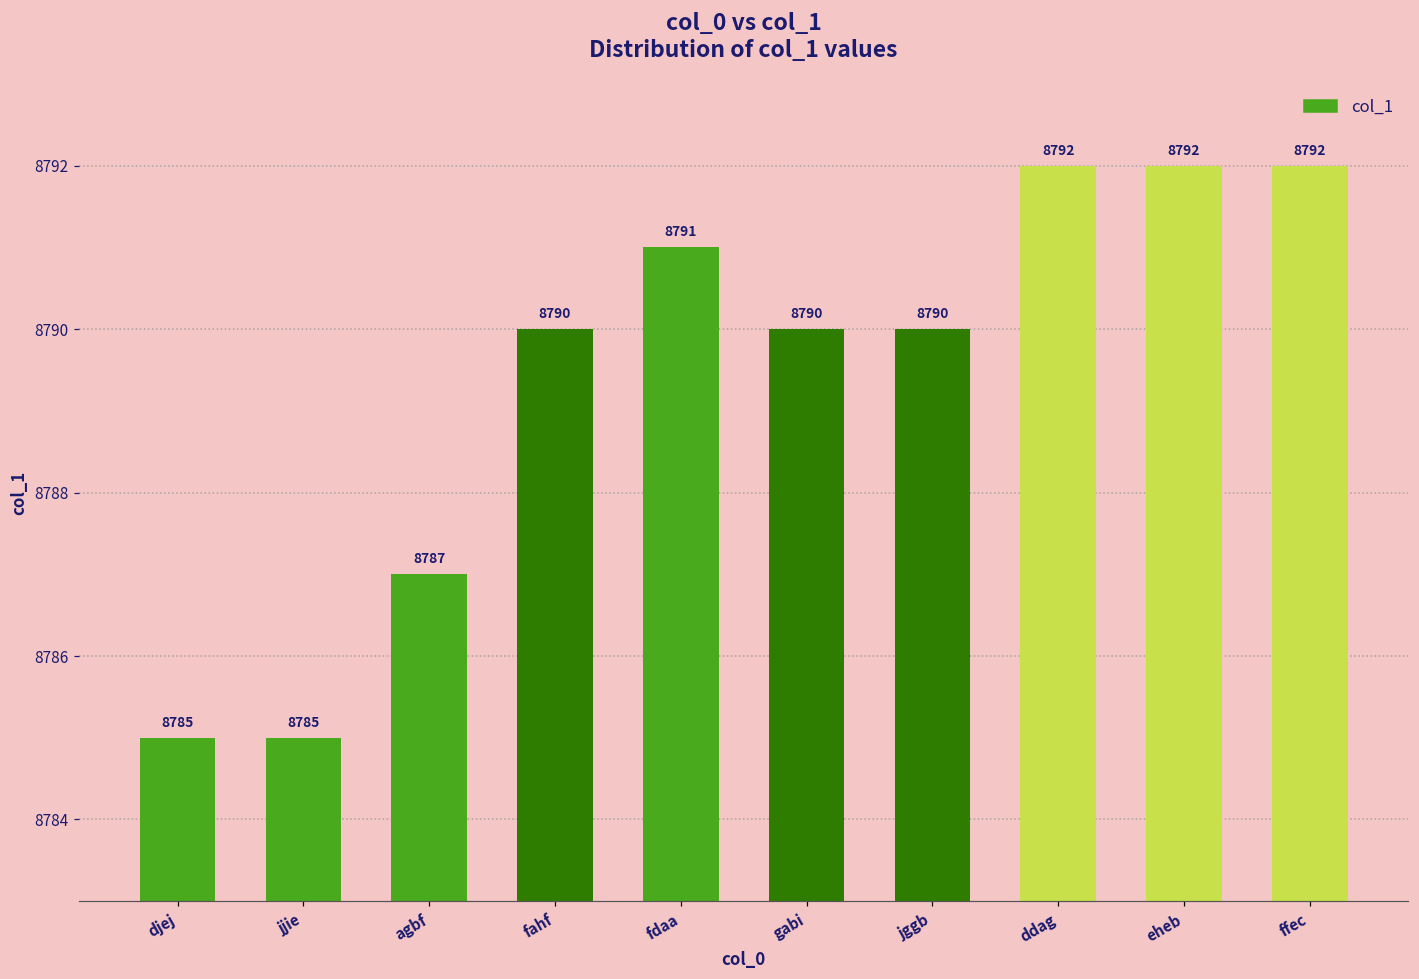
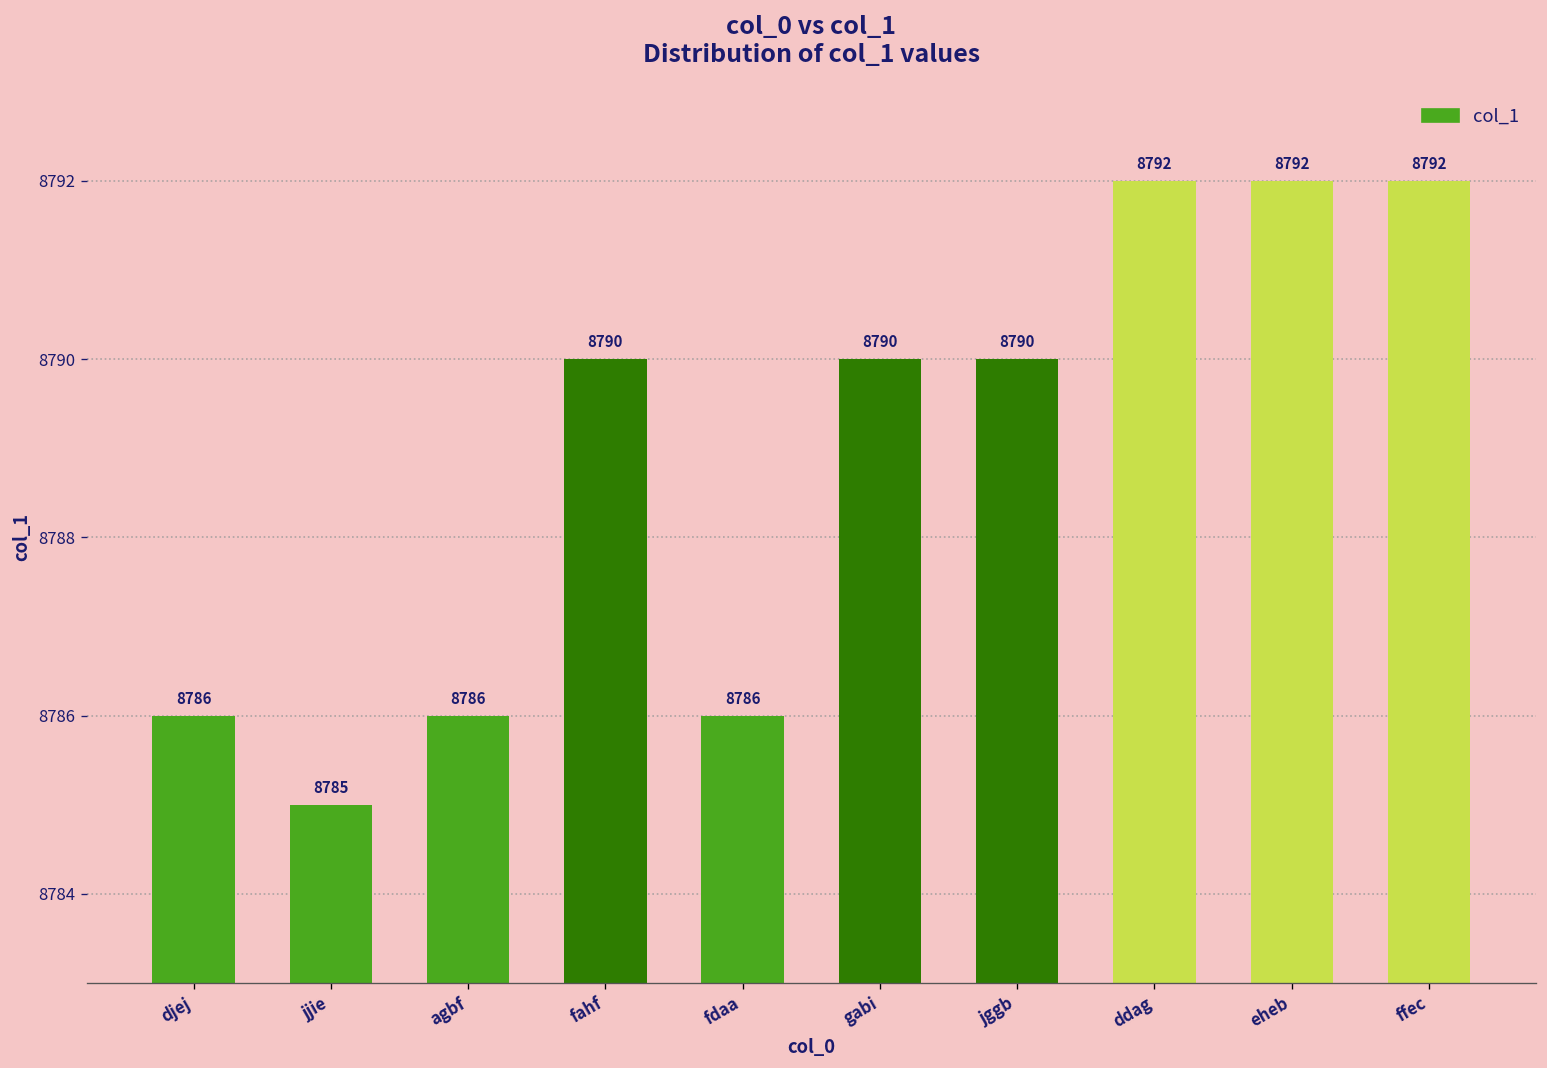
djej: 8785 -> 8786
agbf: 8787 -> 8786
fdaa: 8791 -> 8786
